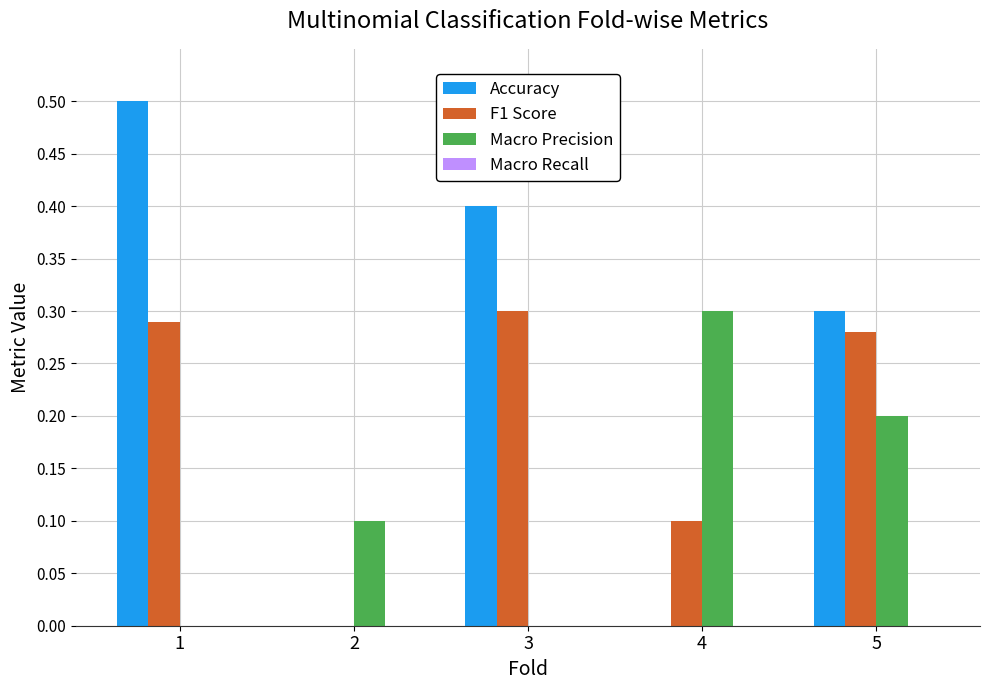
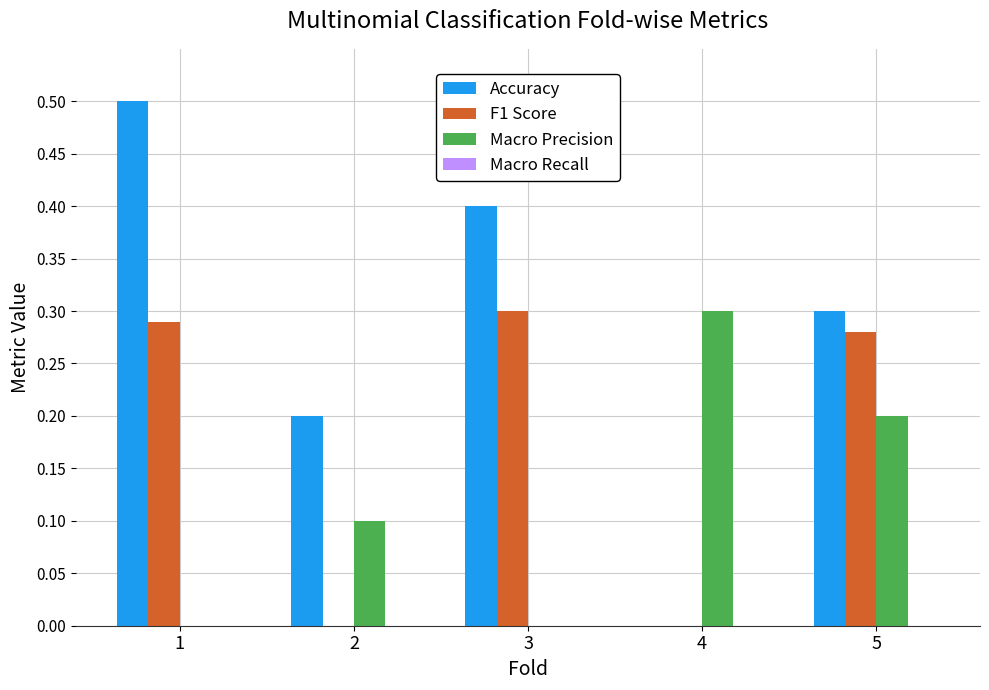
Accuracy, 2: 0.0 -> 0.2
F1 Score, 4: 0.1 -> 0.0
